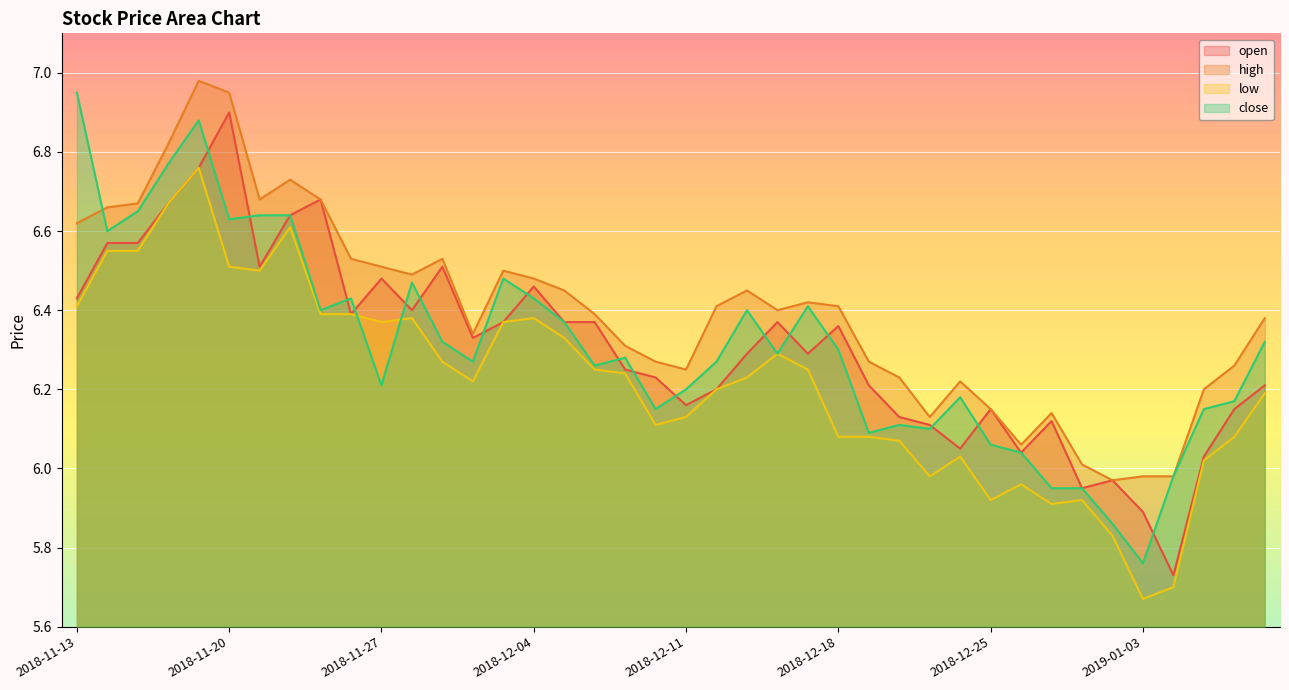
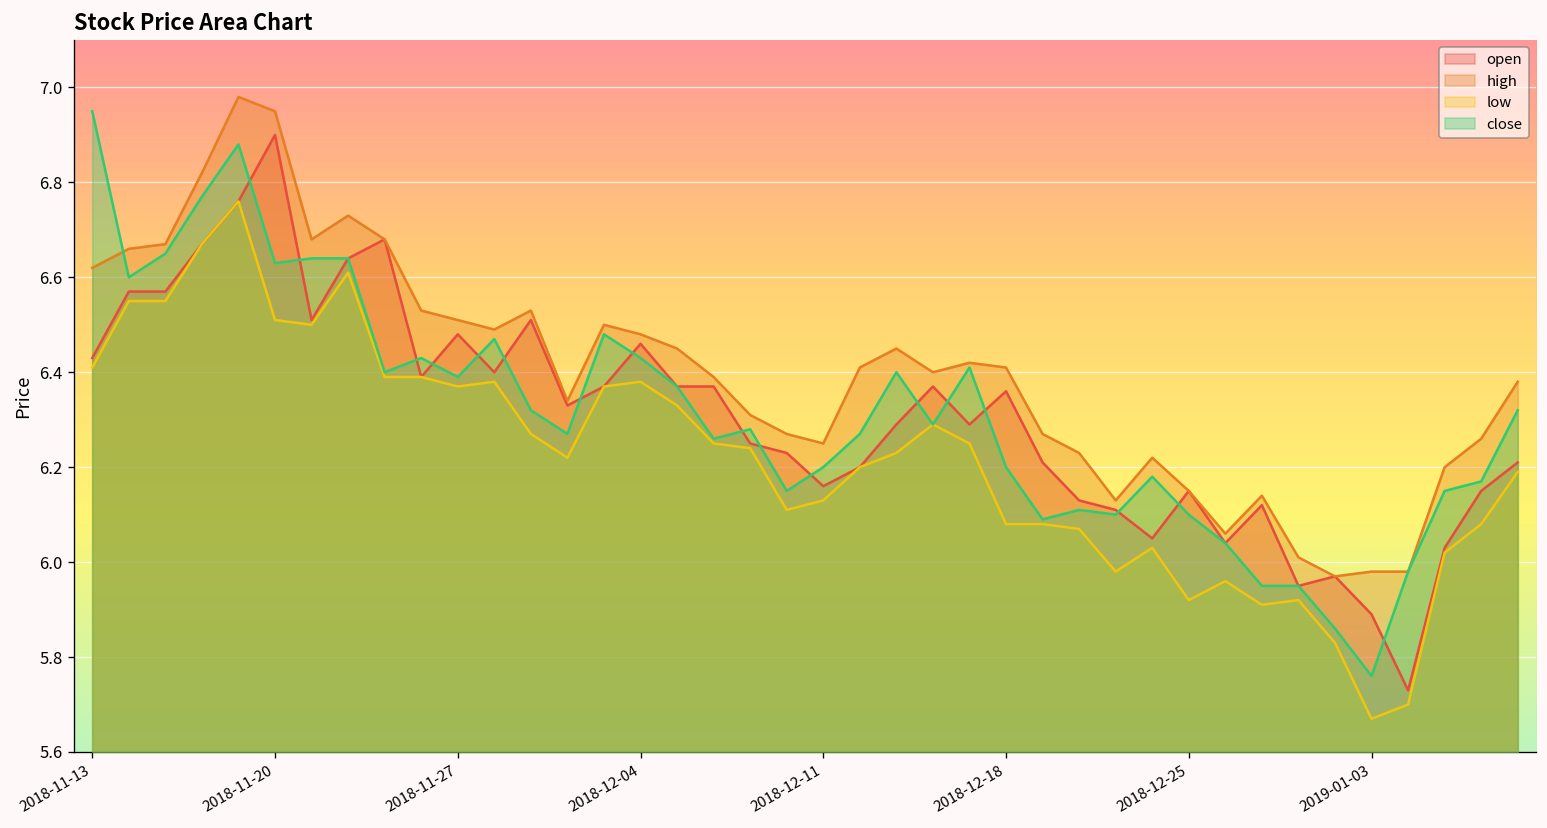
close, 2018-11-27: 6.21 -> 6.39
close, 2018-12-18: 6.3 -> 6.2
close, 2018-12-25: 6.06 -> 6.10
